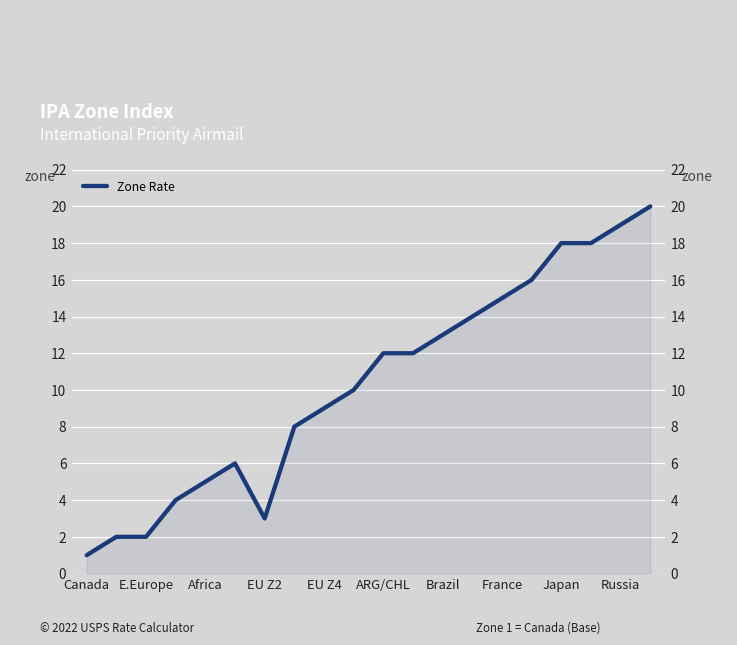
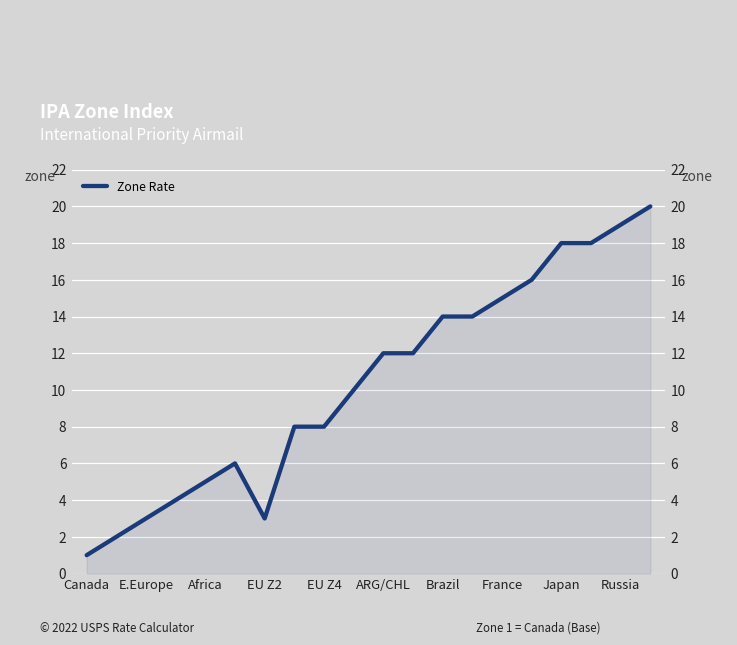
E.Europe: 2 -> 3
EU Z4: 9 -> 8
Brazil: 13 -> 14
